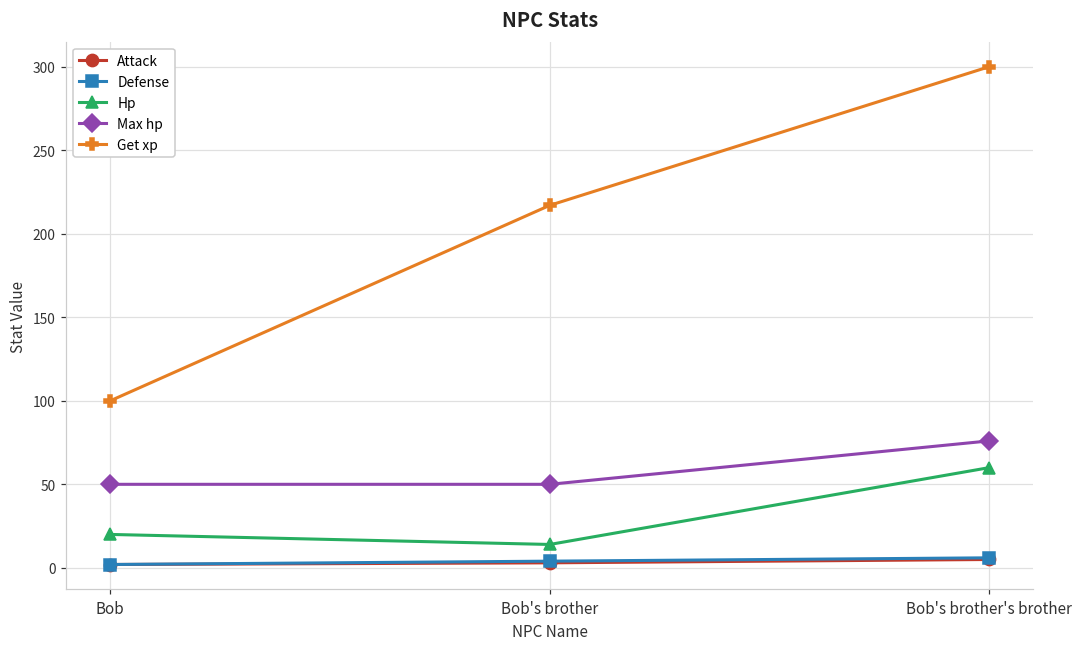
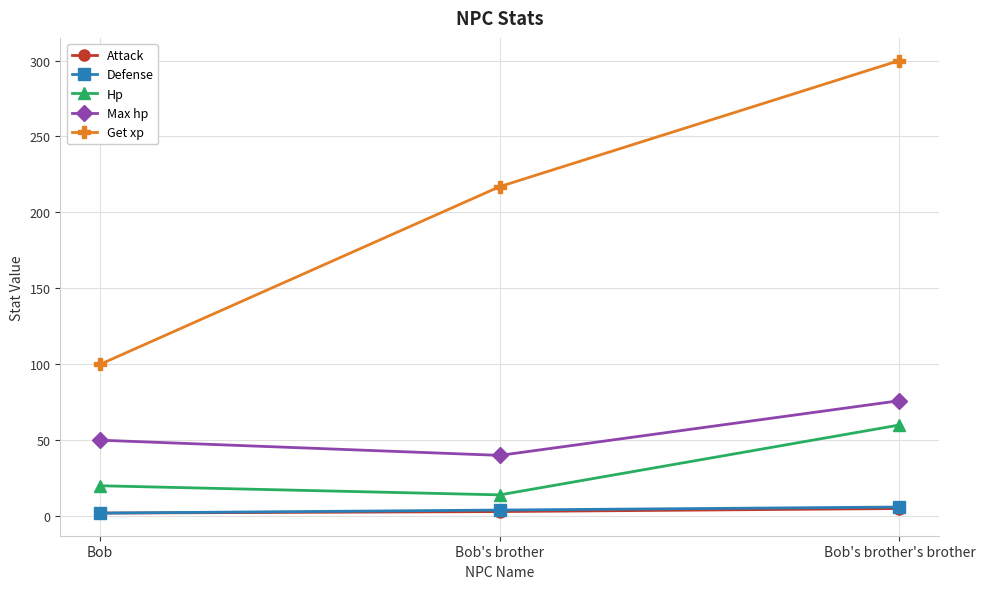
Max hp, Bob's brother: 50 -> 40
